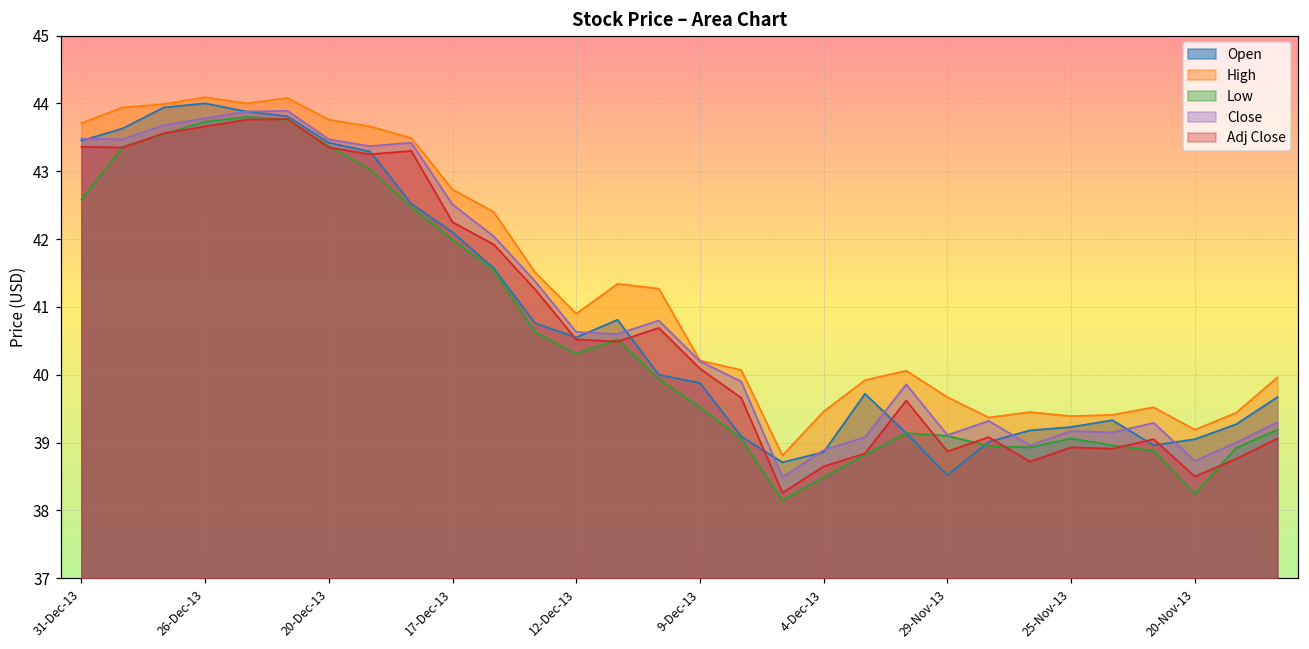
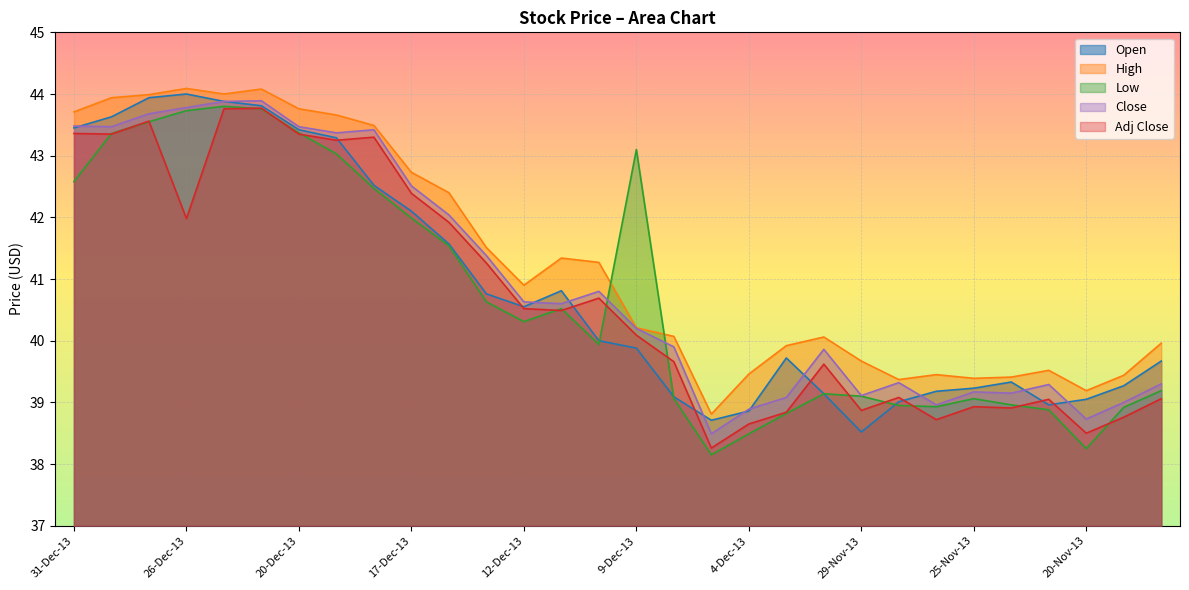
Adj Close, 26-Dec-13: 43.7 -> 42.0
Adj Close, 17-Dec-13: 42.3 -> 42.4
Low, 9-Dec-13: 39.5 -> 43.1
